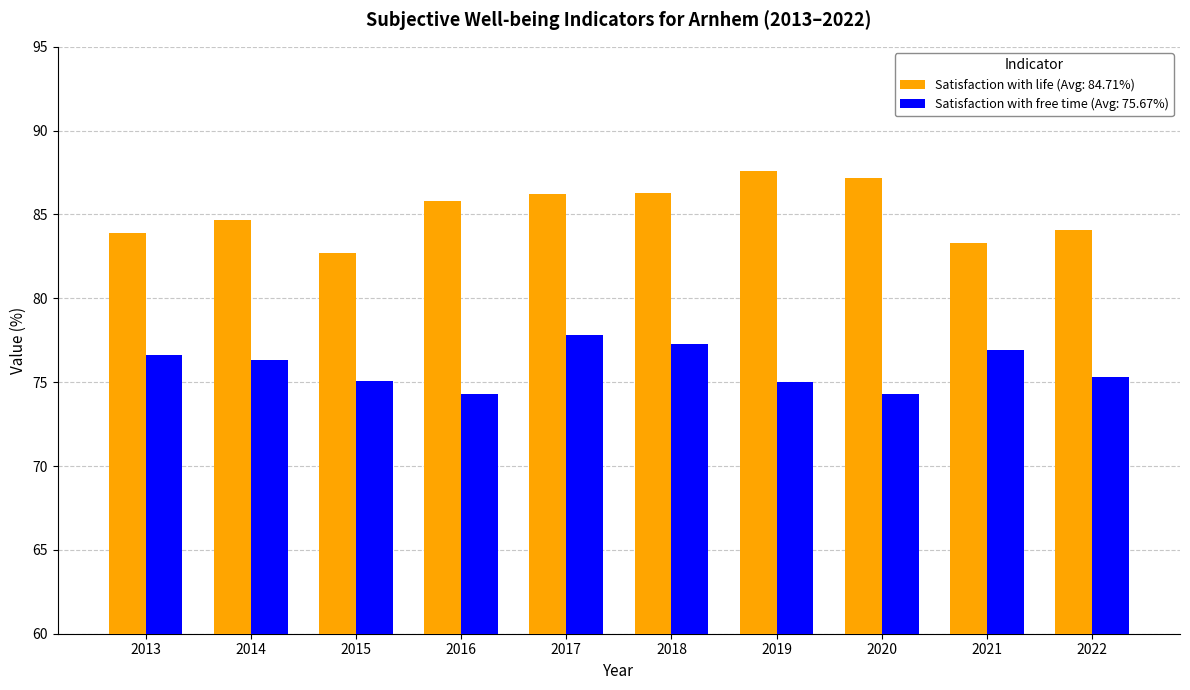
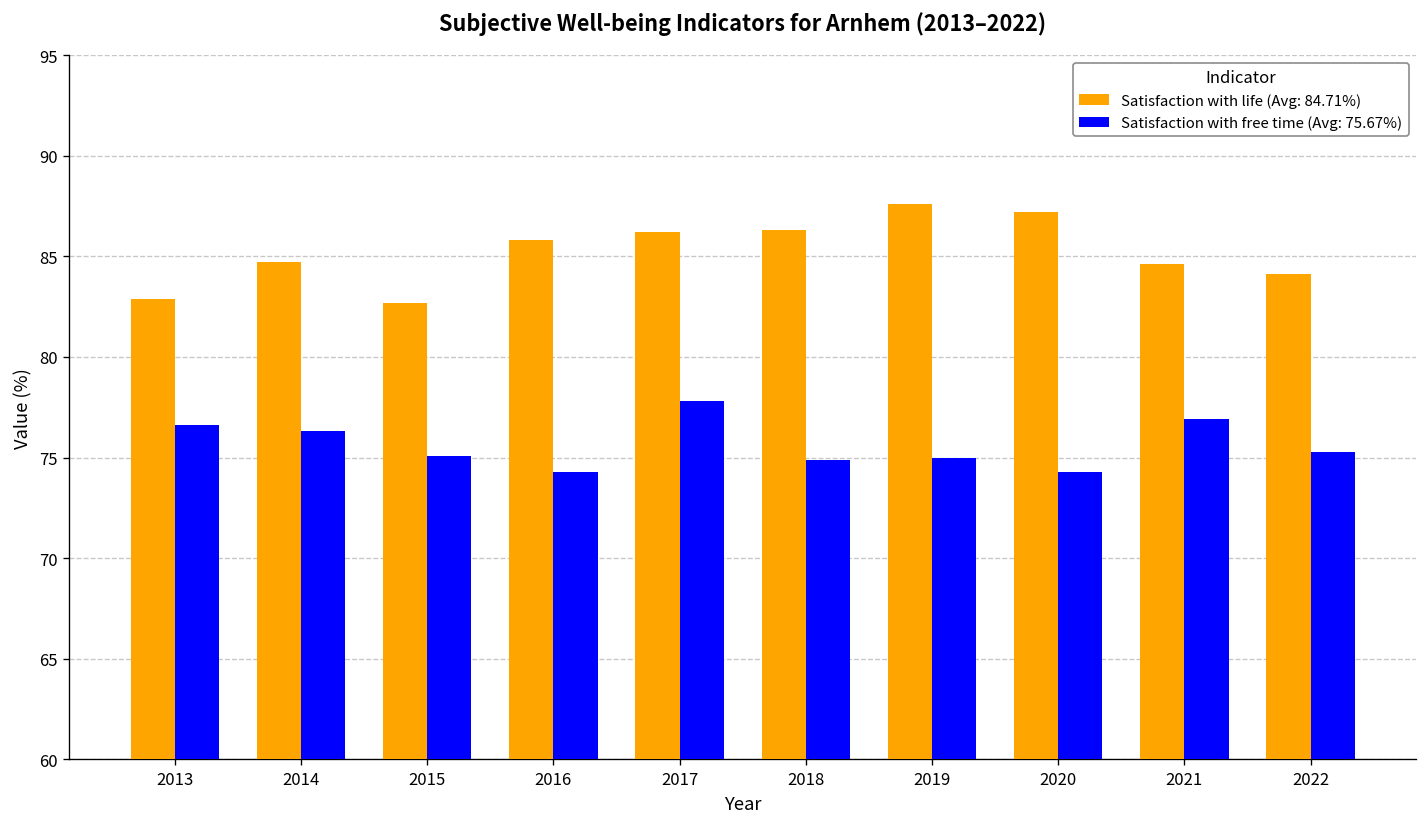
Satisfaction with life (Avg: 84.71%), 2013: 83.9 -> 82.9
Satisfaction with free time (Avg: 75.67%), 2018: 77.3 -> 74.9
Satisfaction with life (Avg: 84.71%), 2021: 83.3 -> 84.6
